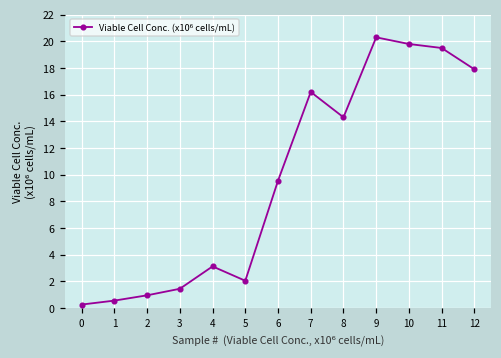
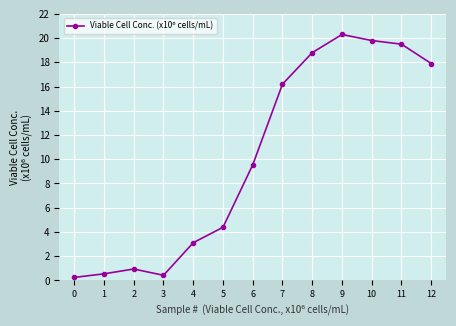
3: 1.4 -> 0.4
5: 2.0 -> 4.4
8: 14.3 -> 18.8
